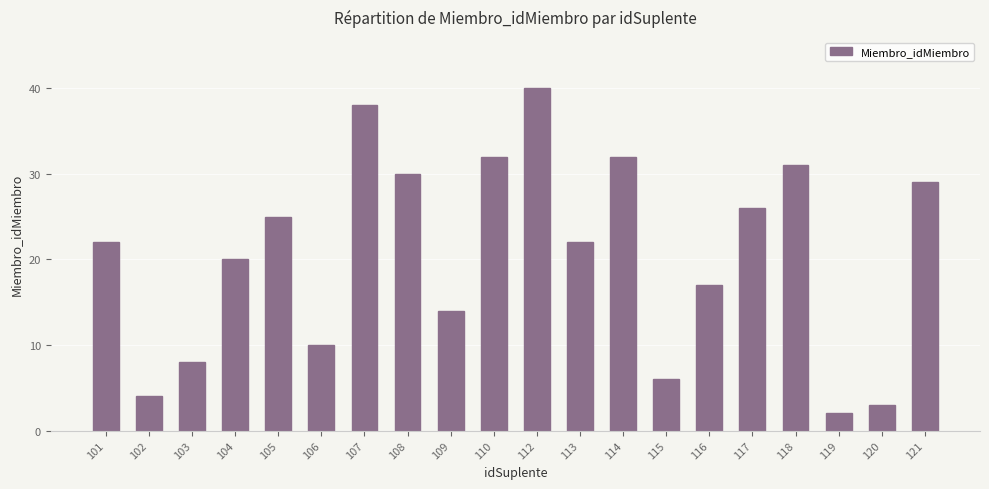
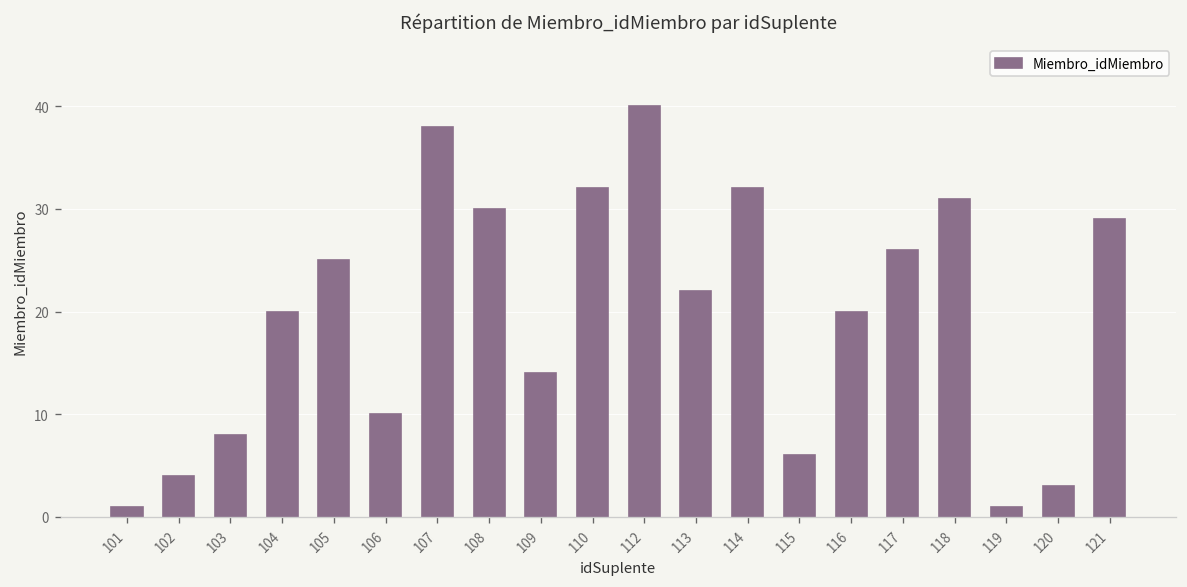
101: 22 -> 1
116: 17 -> 20
119: 2 -> 1
